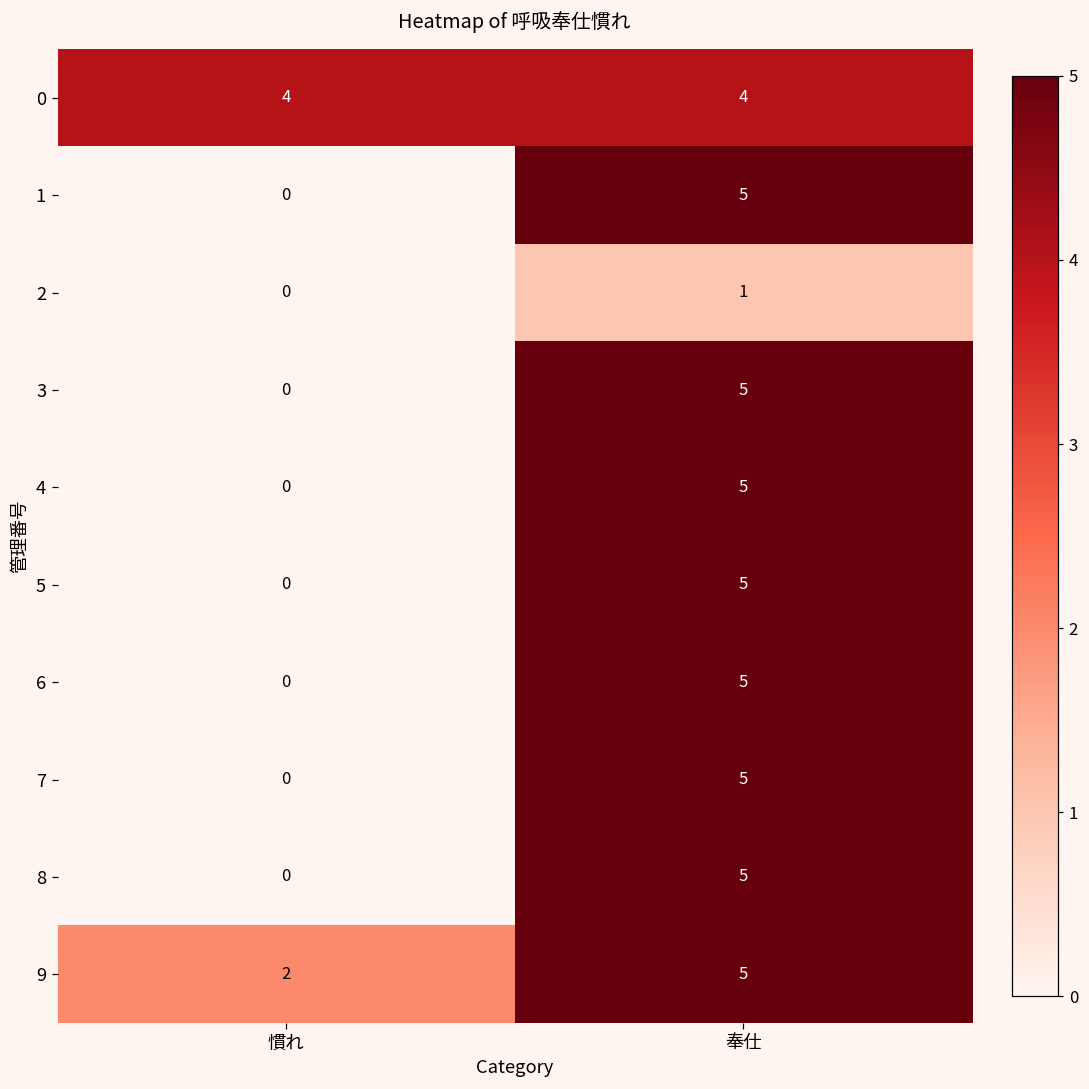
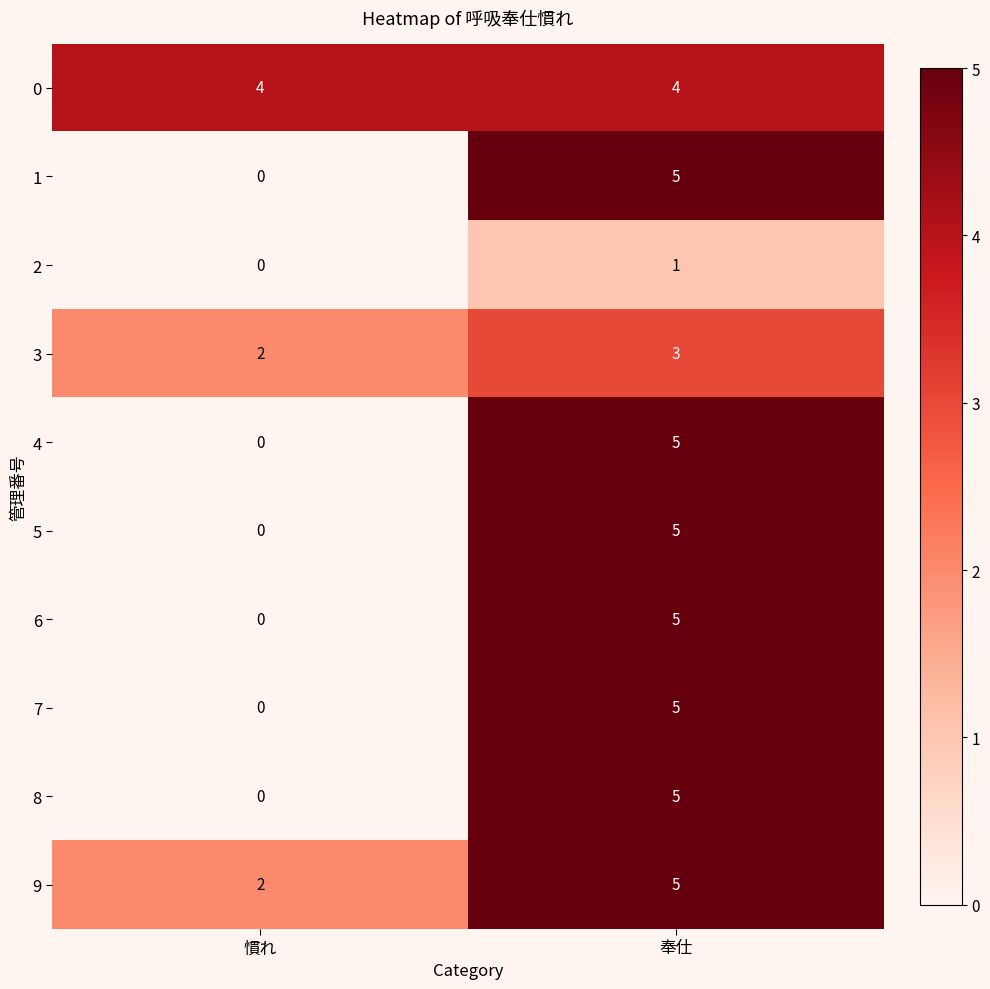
3, 慣れ: 0 -> 2
3, 奉仕: 5 -> 3
